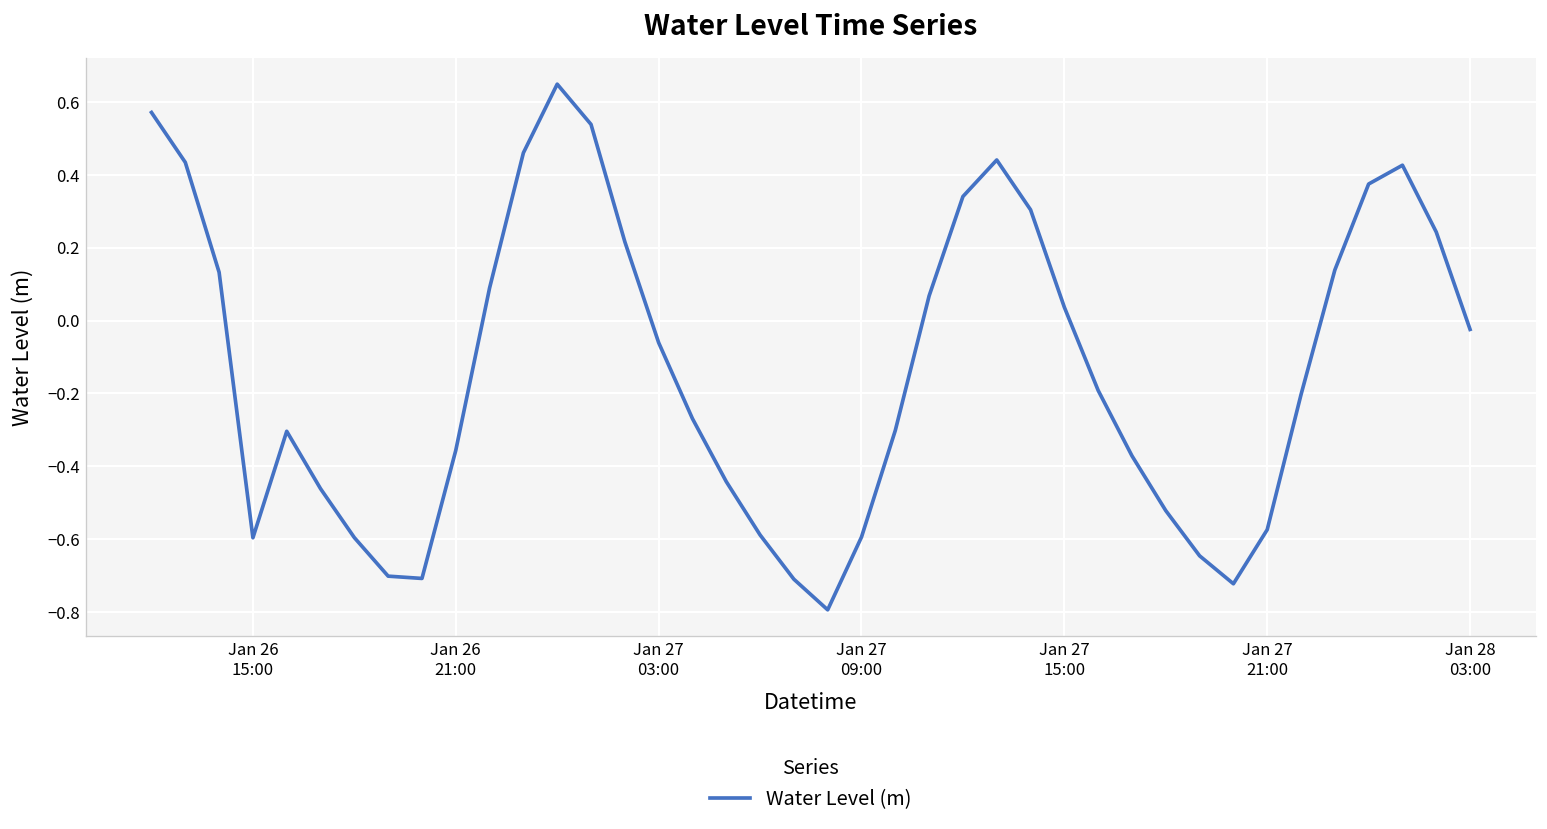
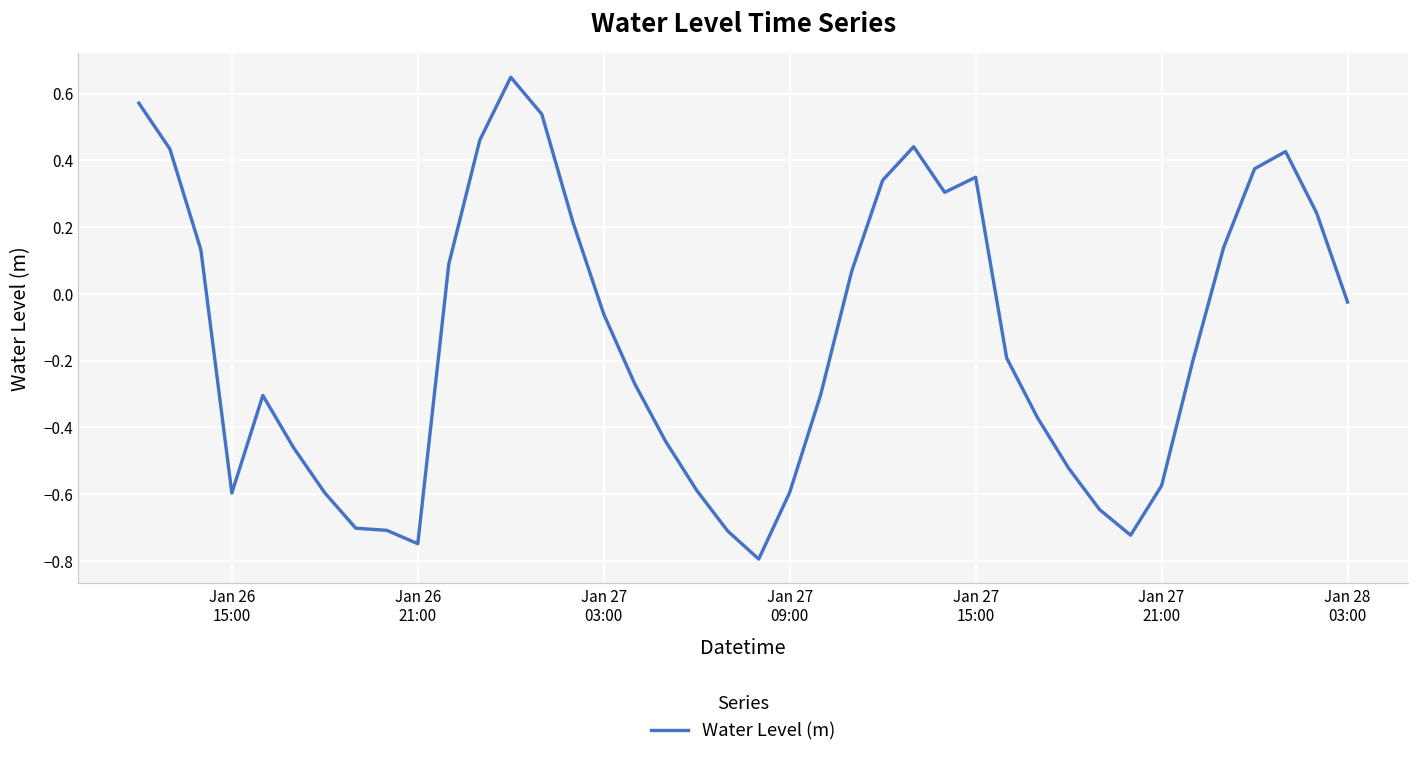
Jan 26 21:00: -0.36 -> -0.75
Jan 27 15:00: 0.04 -> 0.35
